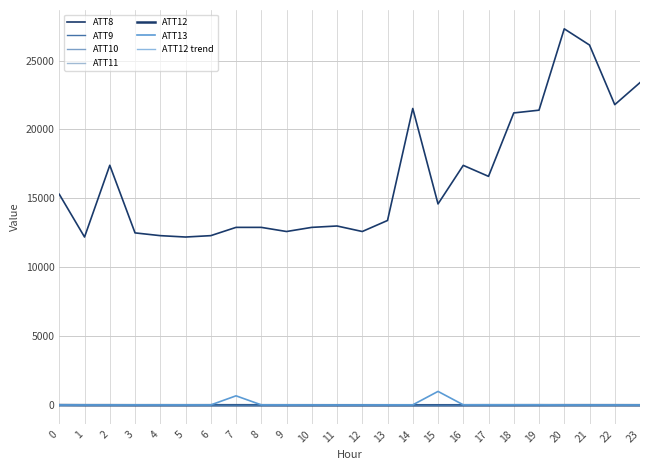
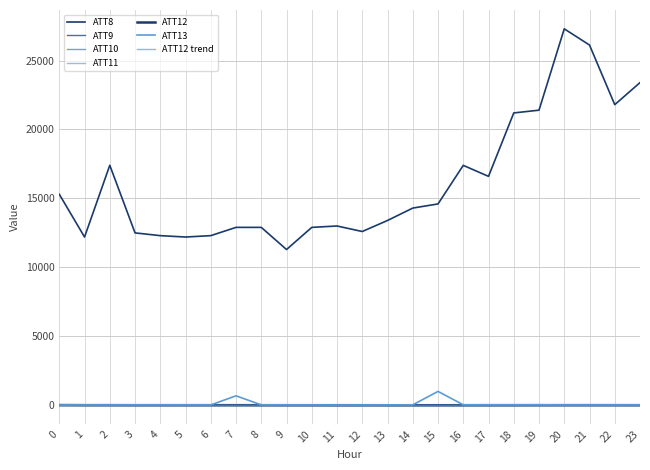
ATT8, 9: 12600 -> 11300
ATT8, 14: 21500 -> 14300
